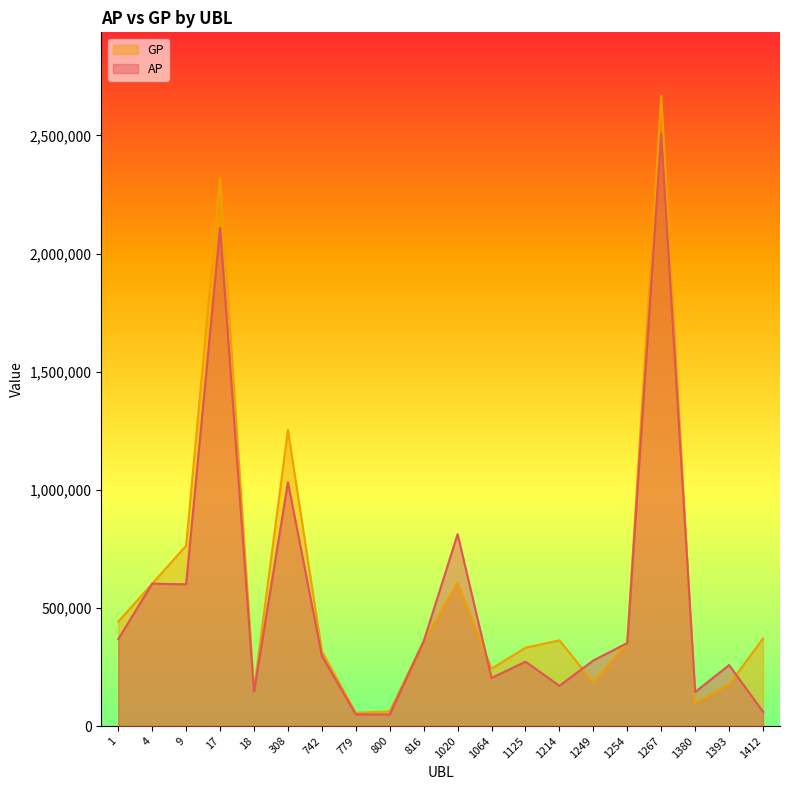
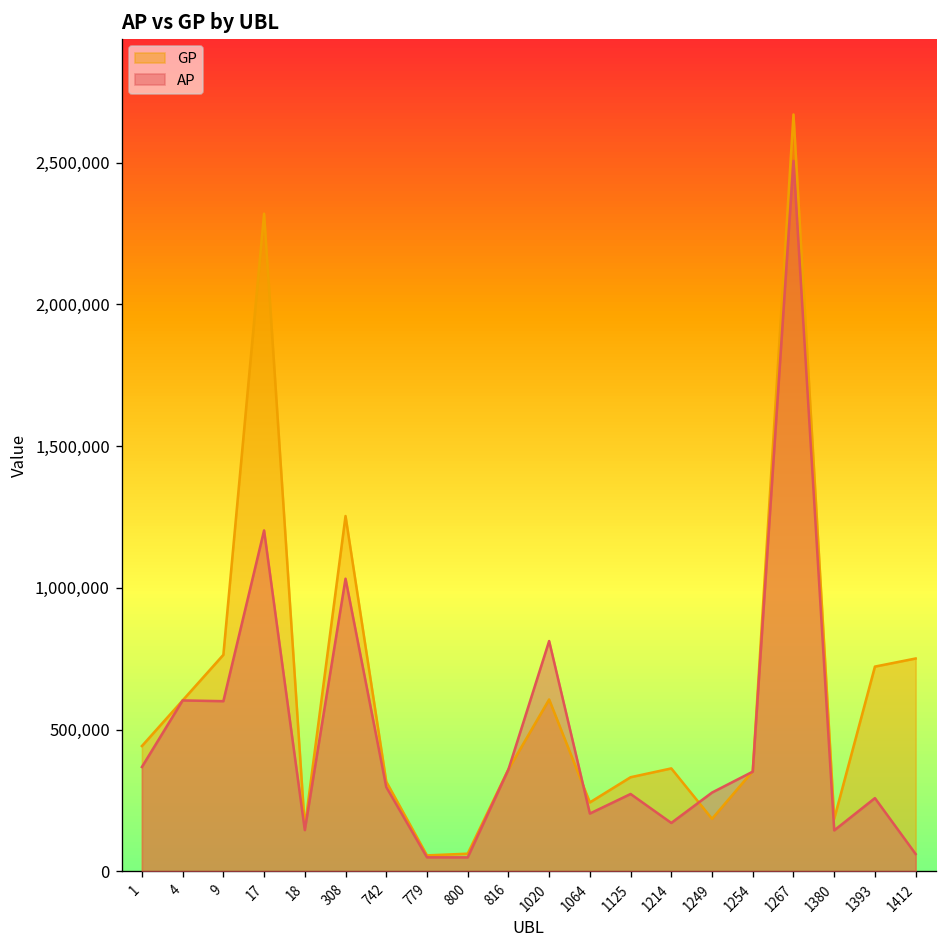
AP, 17: 2,110,000 -> 1,200,000
GP, 1380: 100,000 -> 190,000
GP, 1393: 180,000 -> 720,000
GP, 1412: 370,000 -> 750,000
